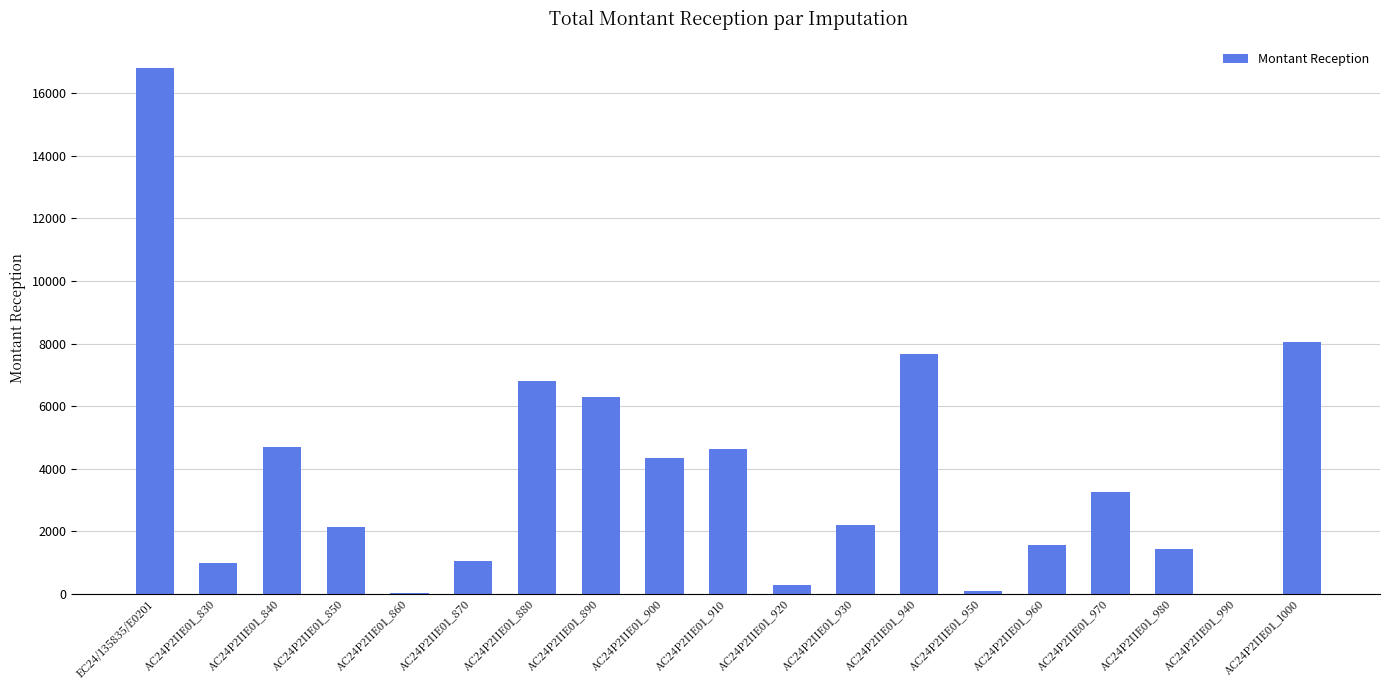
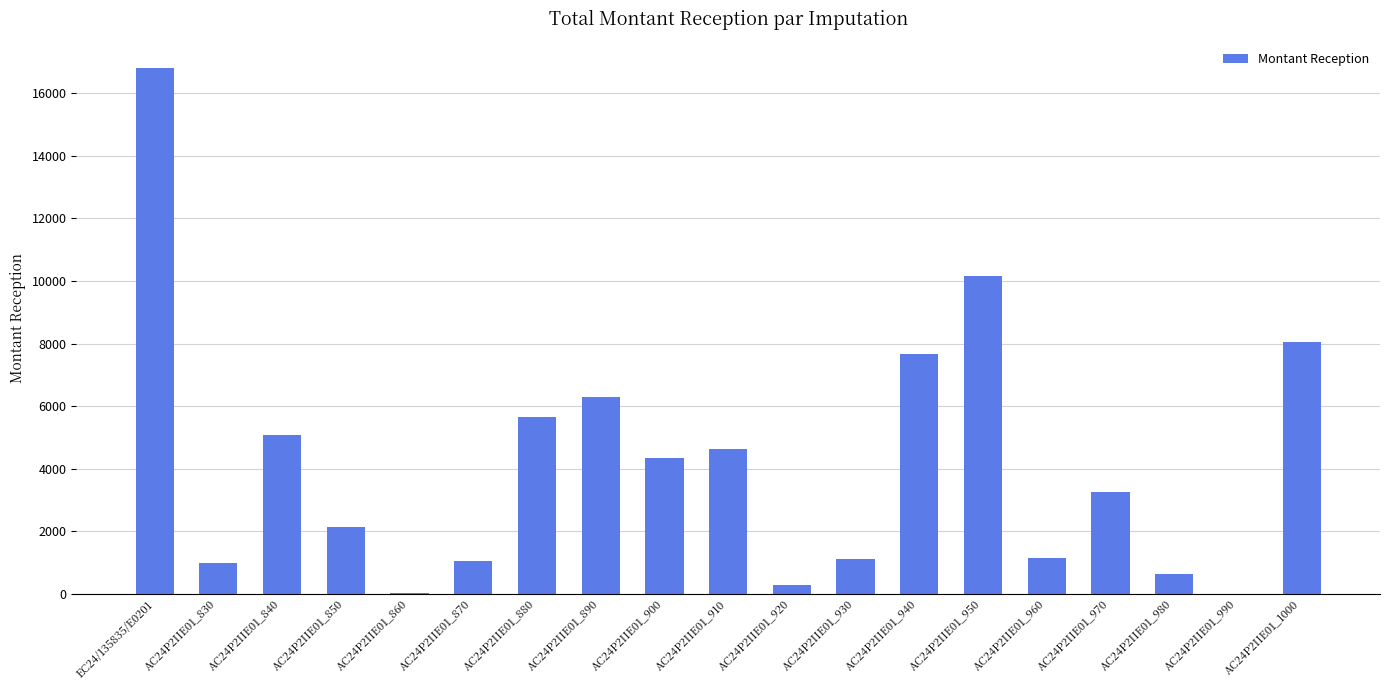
AC24P2IIE01_840: 4700 -> 5100
AC24P2IIE01_880: 6800 -> 5600
AC24P2IIE01_930: 2200 -> 1100
AC24P2IIE01_950: 100 -> 10200
AC24P2IIE01_960: 1600 -> 1100
AC24P2IIE01_980: 1400 -> 600
